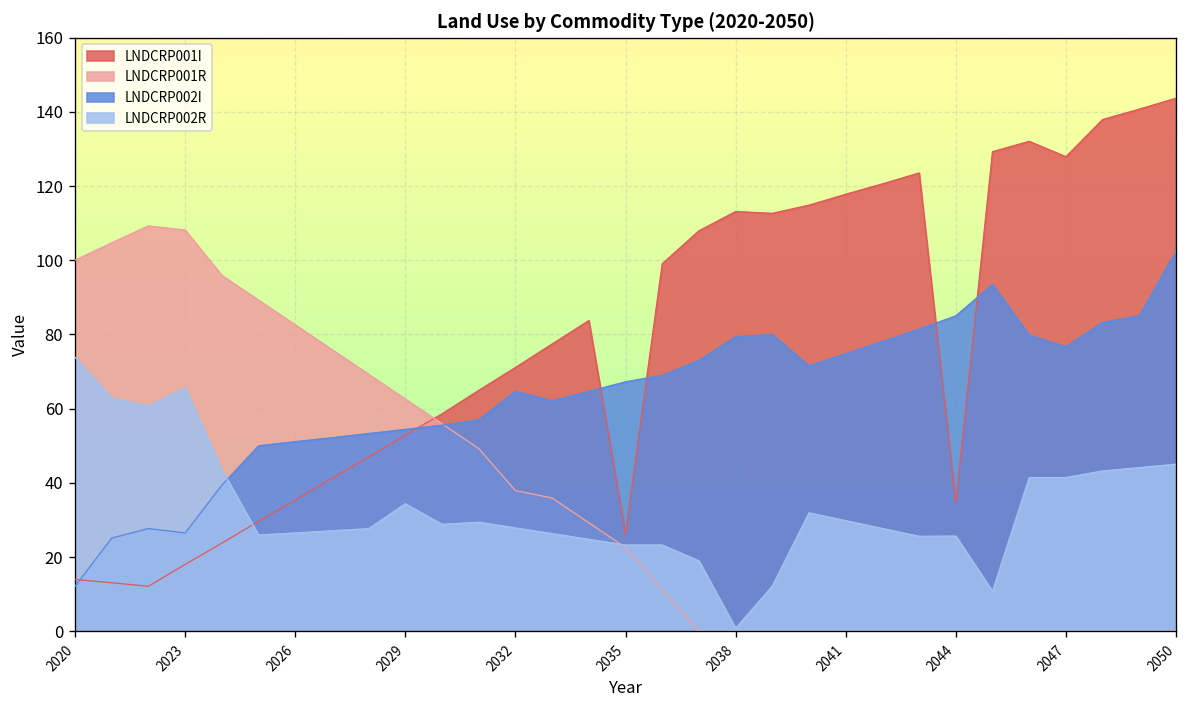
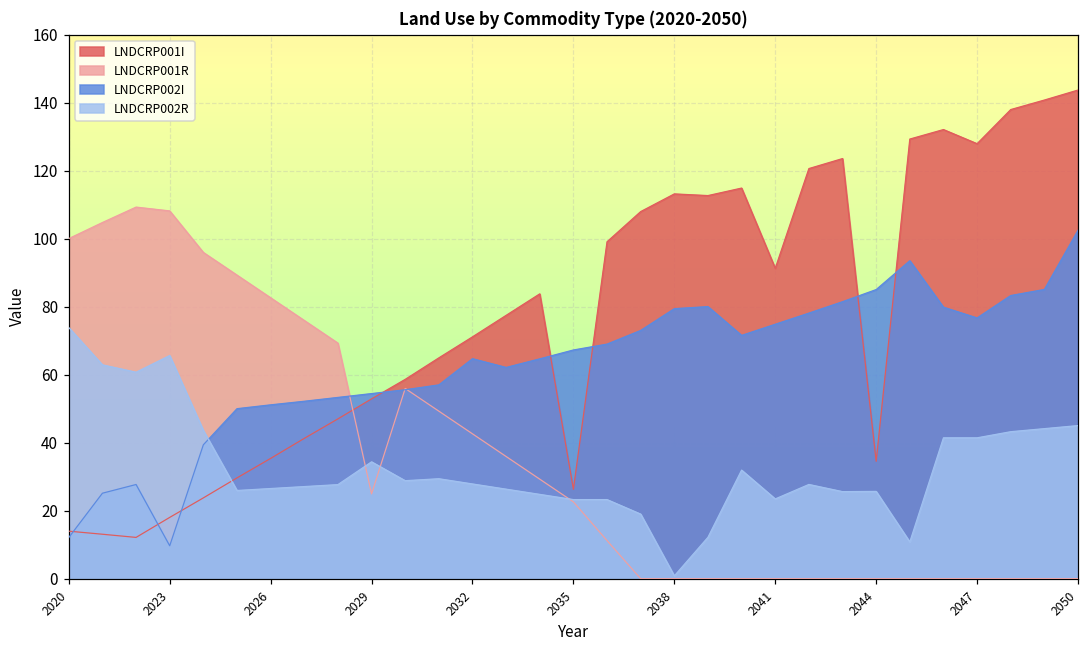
LNDCRP002I, 2023: 26 -> 10
LNDCRP001R, 2029: 63 -> 25
LNDCRP001R, 2032: 38 -> 43
LNDCRP001I, 2041: 118 -> 91
LNDCRP002R, 2041: 30 -> 23
